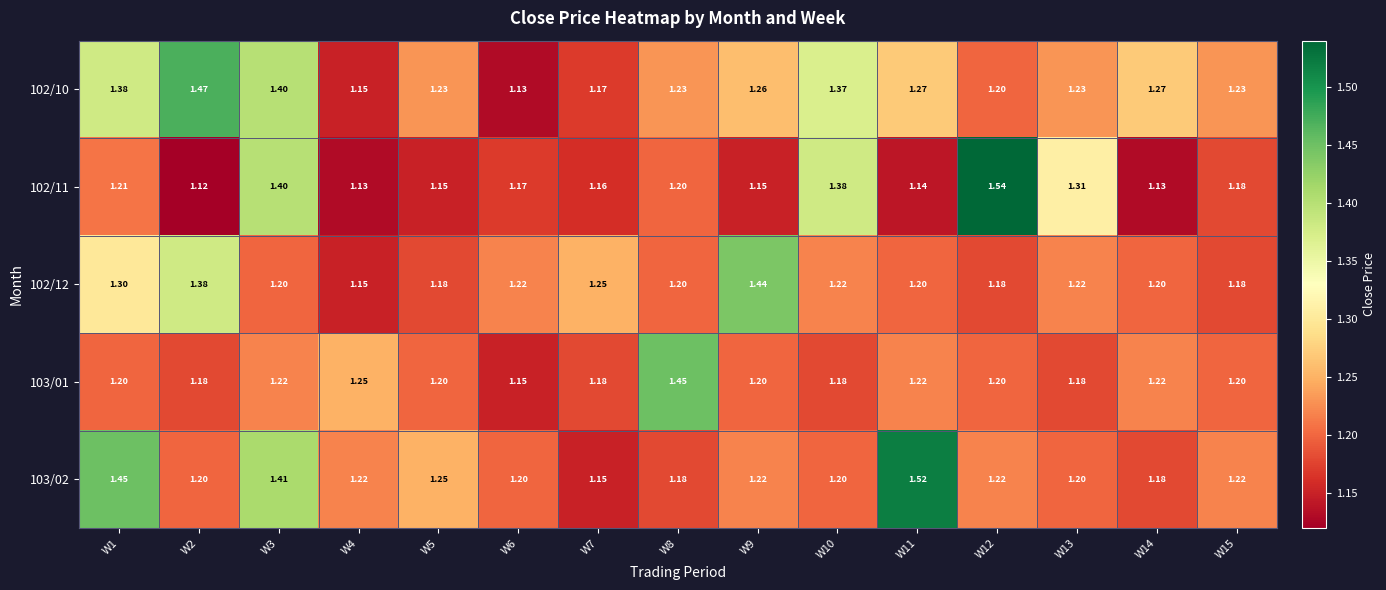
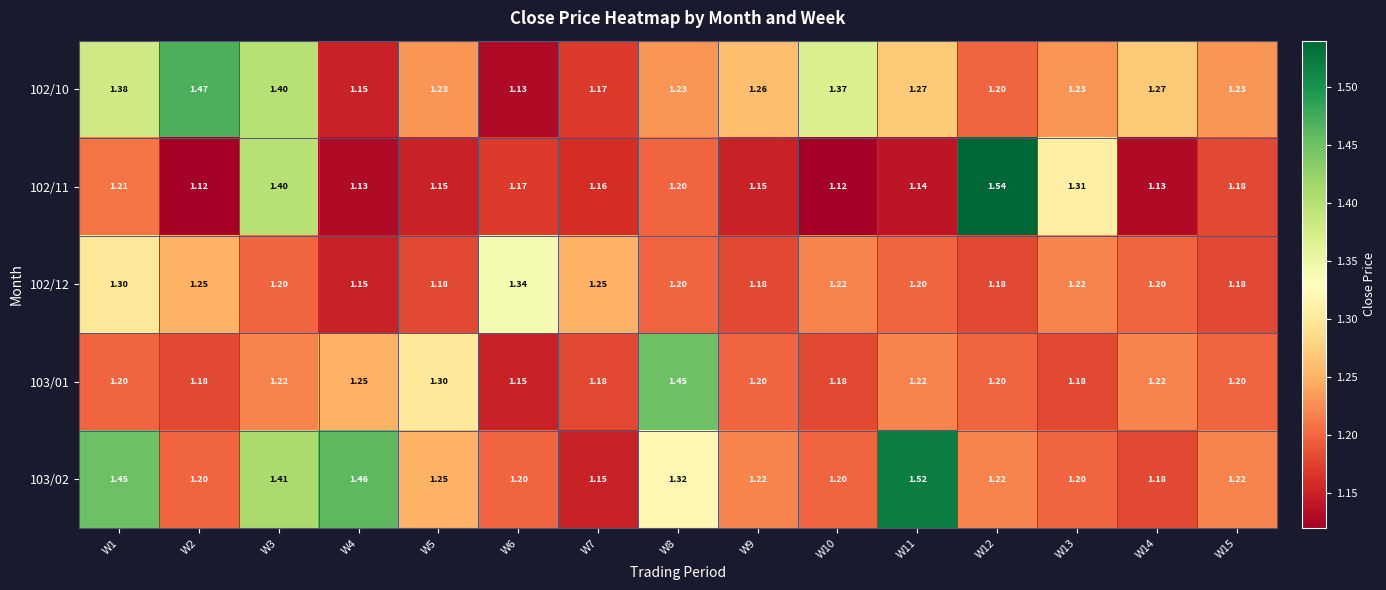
102/11, W10: 1.38 -> 1.12
102/12, W2: 1.38 -> 1.25
102/12, W6: 1.22 -> 1.34
102/12, W9: 1.44 -> 1.18
103/01, W5: 1.20 -> 1.30
103/02, W4: 1.22 -> 1.46
103/02, W8: 1.18 -> 1.32
